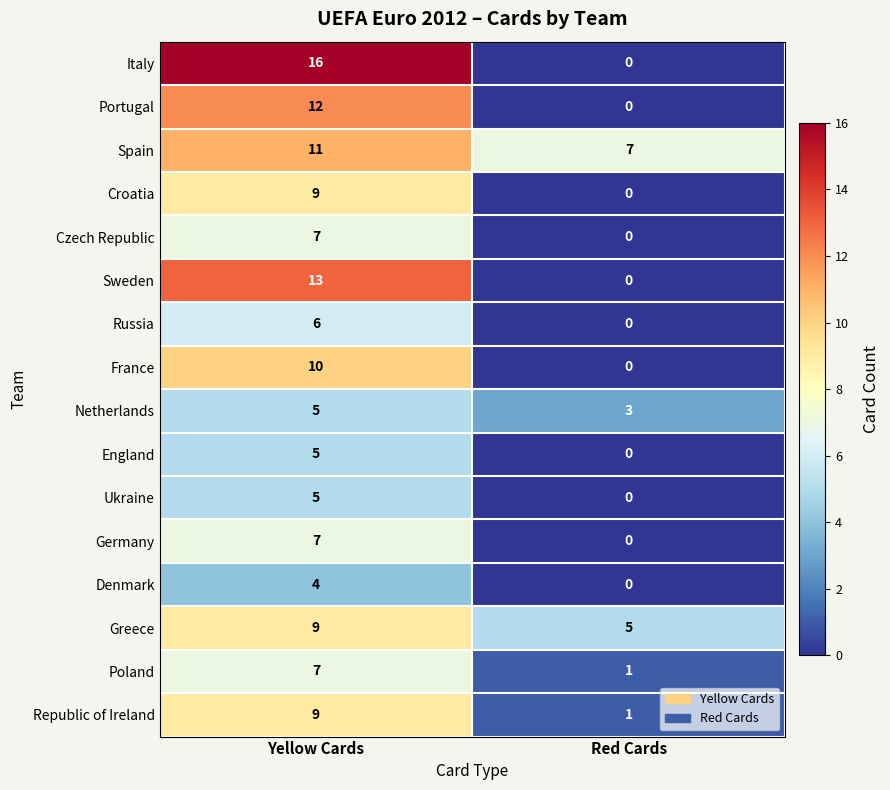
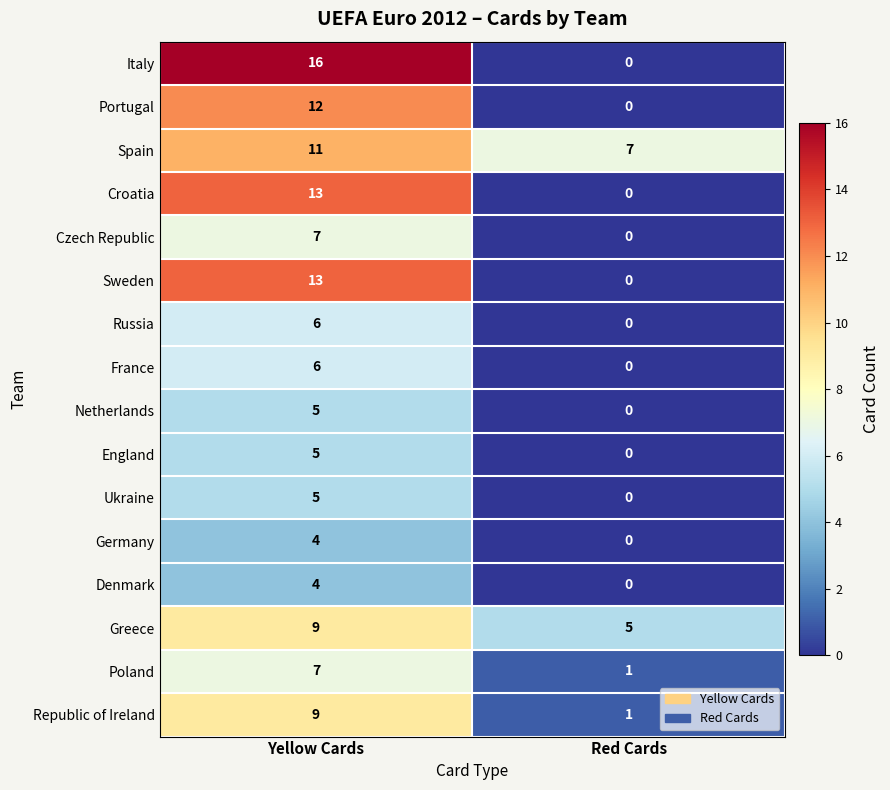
Croatia, Yellow Cards: 9 -> 13
France, Yellow Cards: 10 -> 6
Netherlands, Red Cards: 3 -> 0
Germany, Yellow Cards: 7 -> 4
